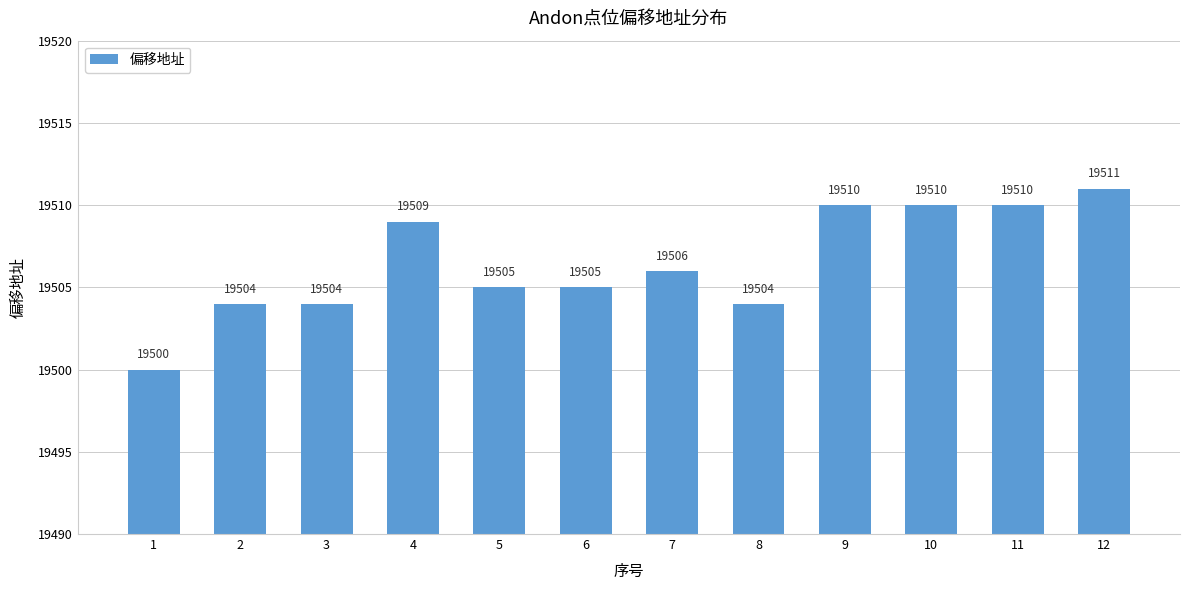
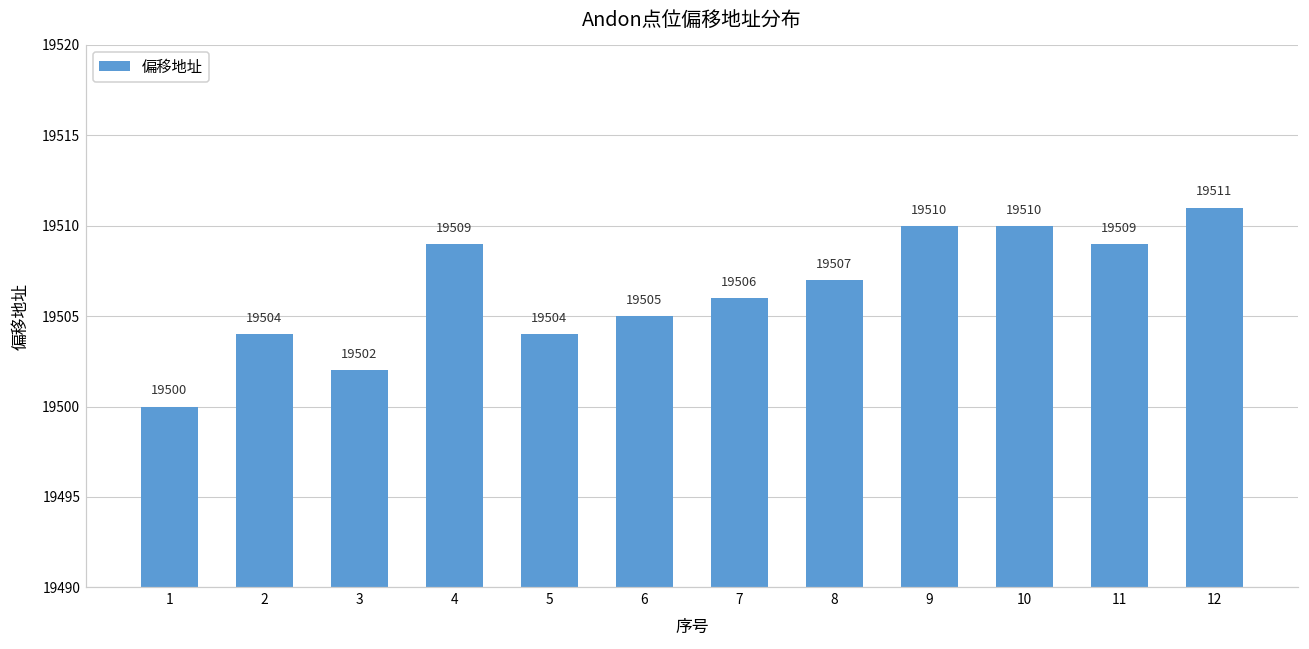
3: 19504 -> 19502
5: 19505 -> 19504
8: 19504 -> 19507
11: 19510 -> 19509
